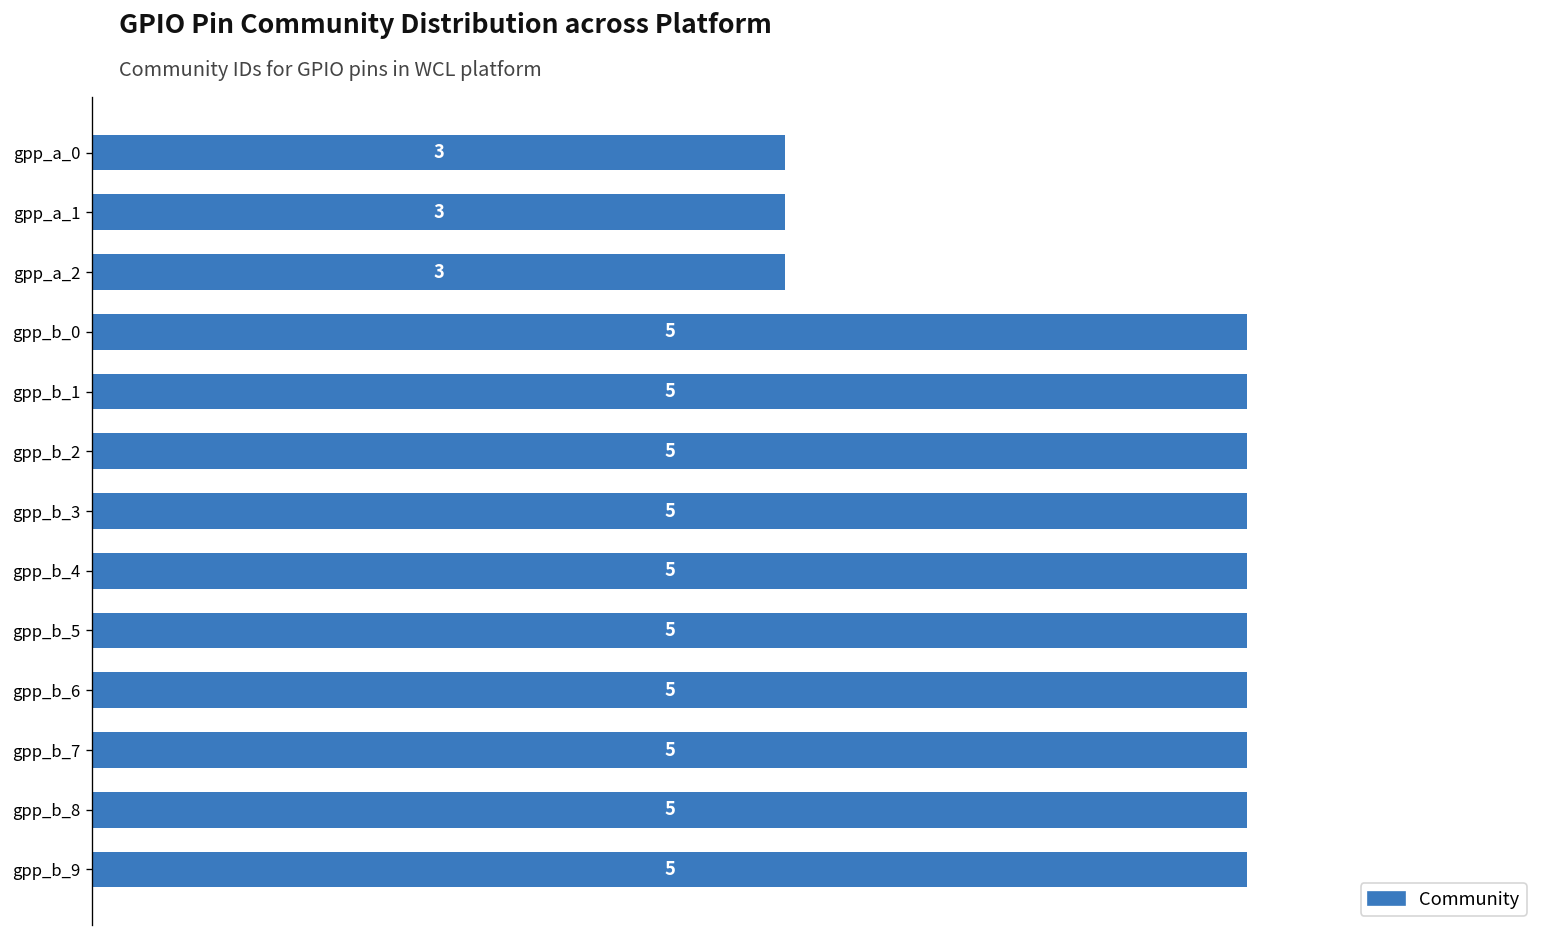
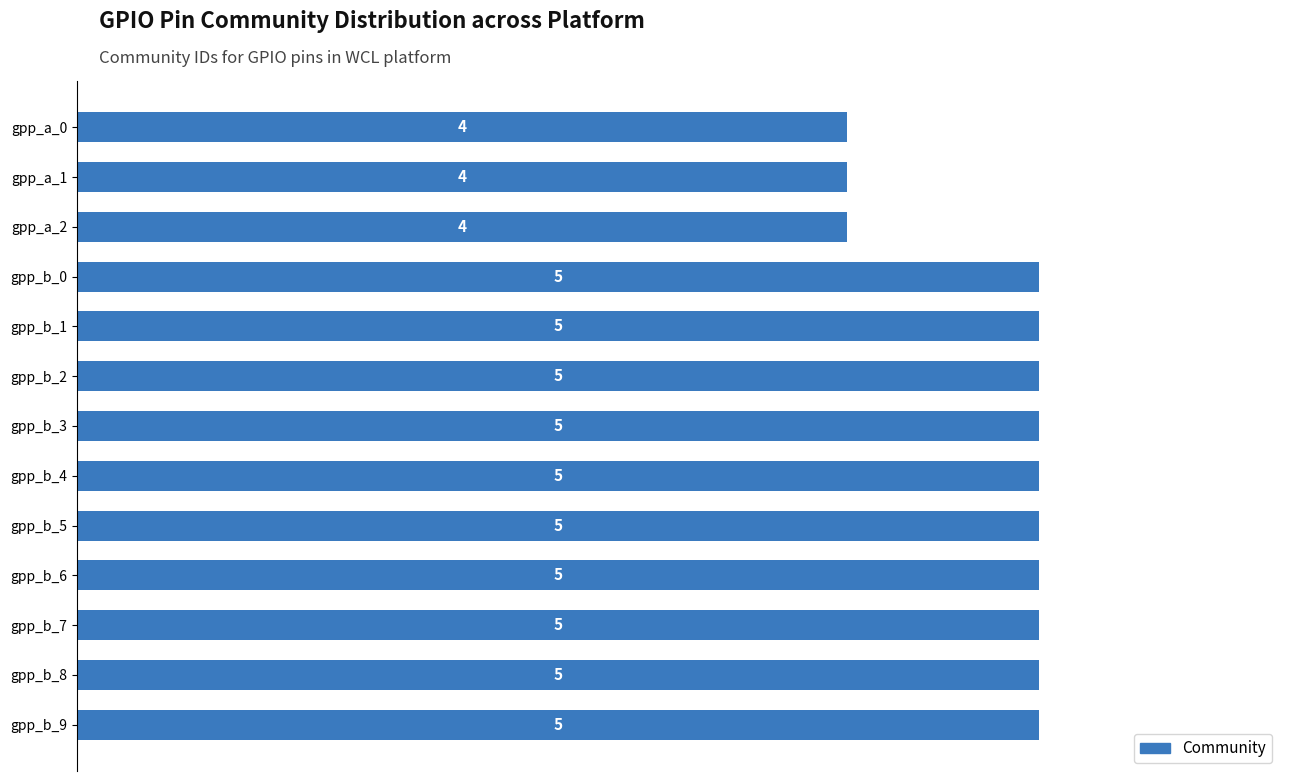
gpp_a_0: 3 -> 4
gpp_a_1: 3 -> 4
gpp_a_2: 3 -> 4
